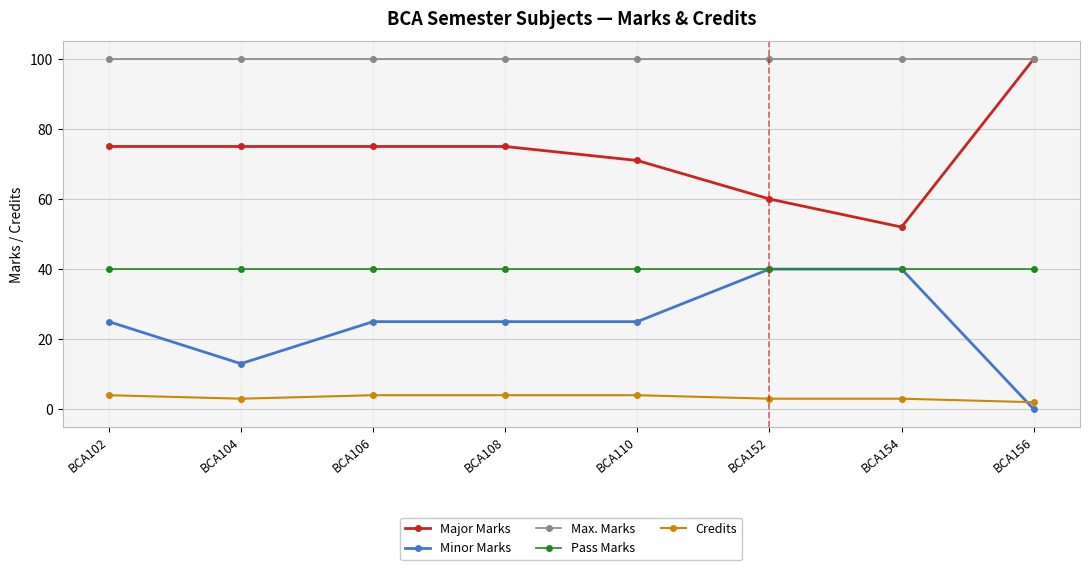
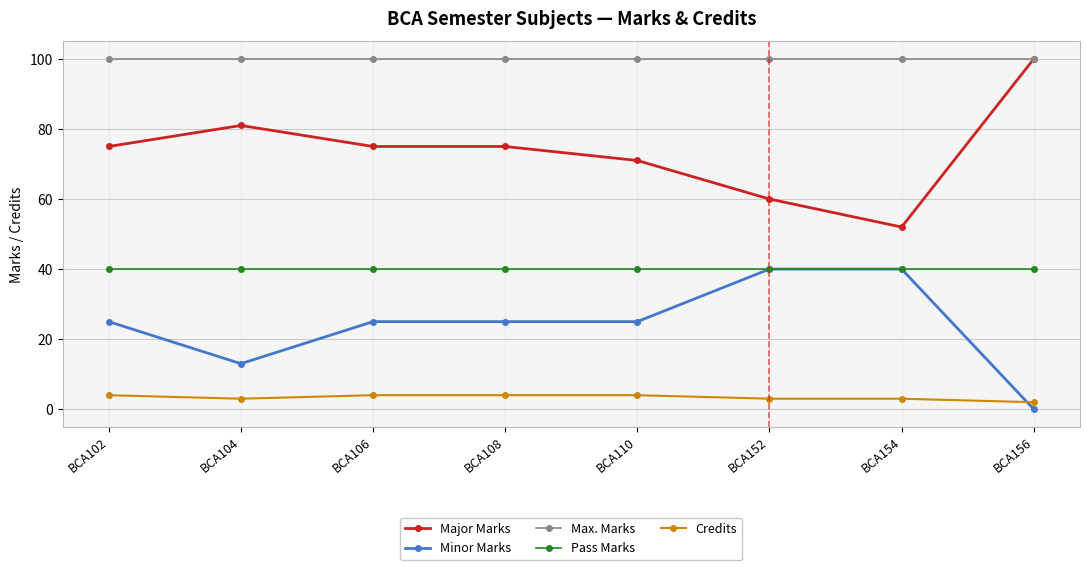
Major Marks, BCA104: 75 -> 81
